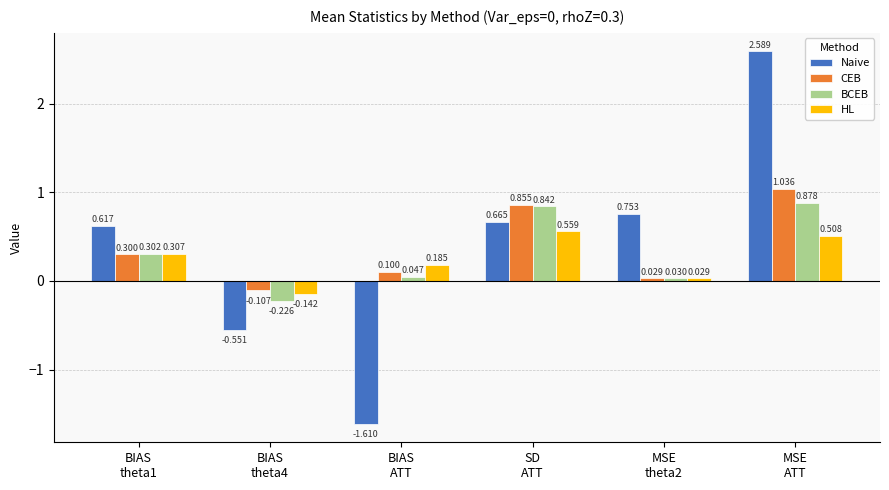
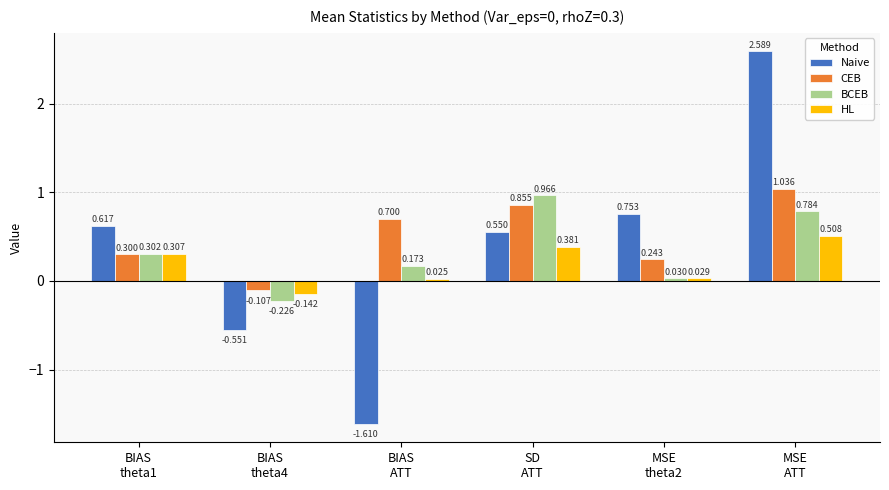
CEB, BIAS ATT: 0.100 -> 0.700
BCEB, BIAS ATT: 0.047 -> 0.173
HL, BIAS ATT: 0.185 -> 0.025
Naive, SD ATT: 0.665 -> 0.550
BCEB, SD ATT: 0.842 -> 0.966
HL, SD ATT: 0.559 -> 0.381
CEB, MSE theta2: 0.029 -> 0.243
BCEB, MSE ATT: 0.878 -> 0.784
